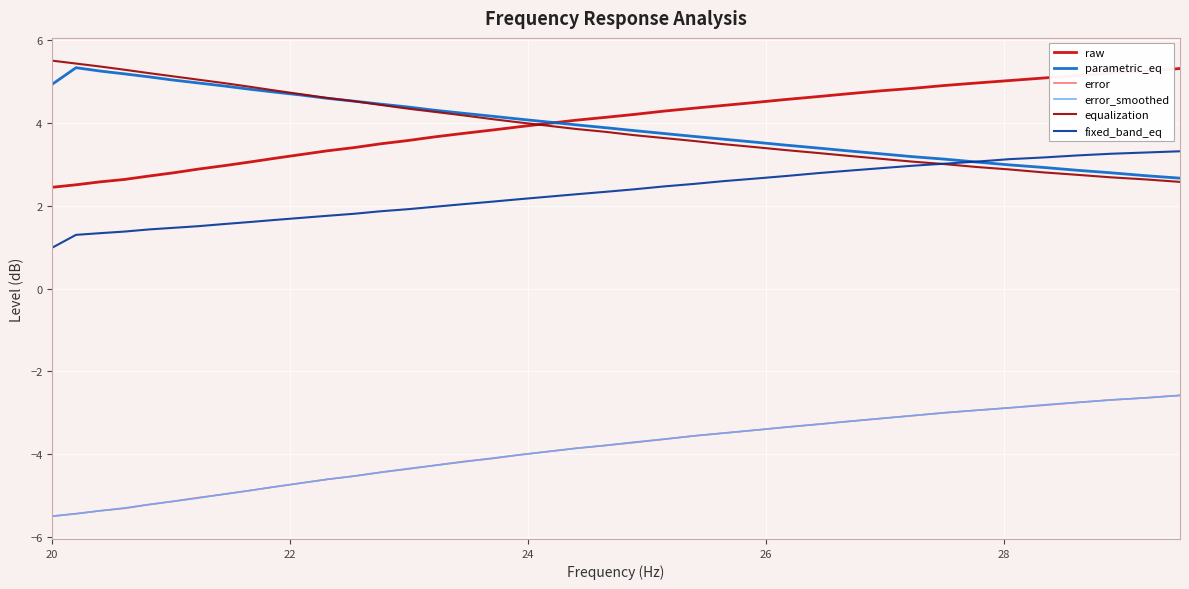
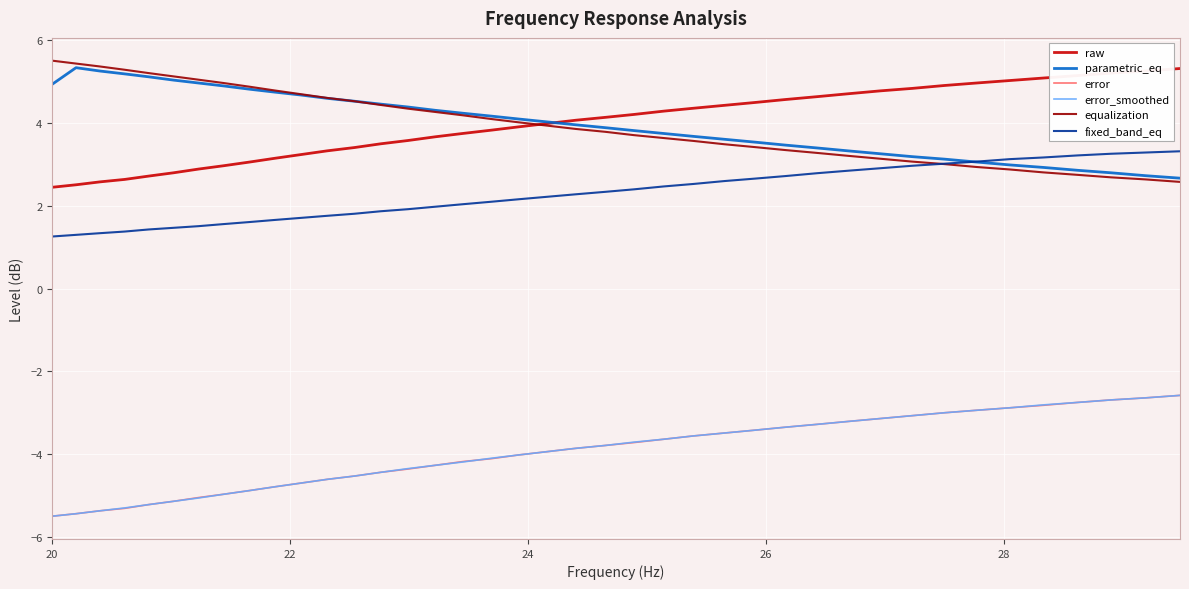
fixed_band_eq, 20: 1.0 -> 1.3
